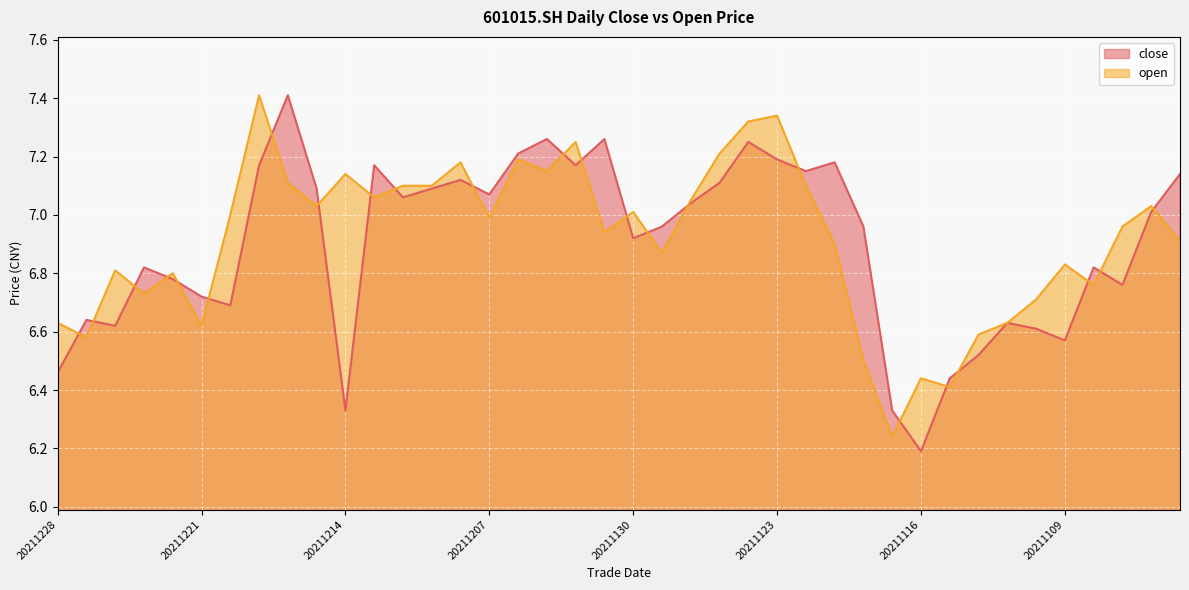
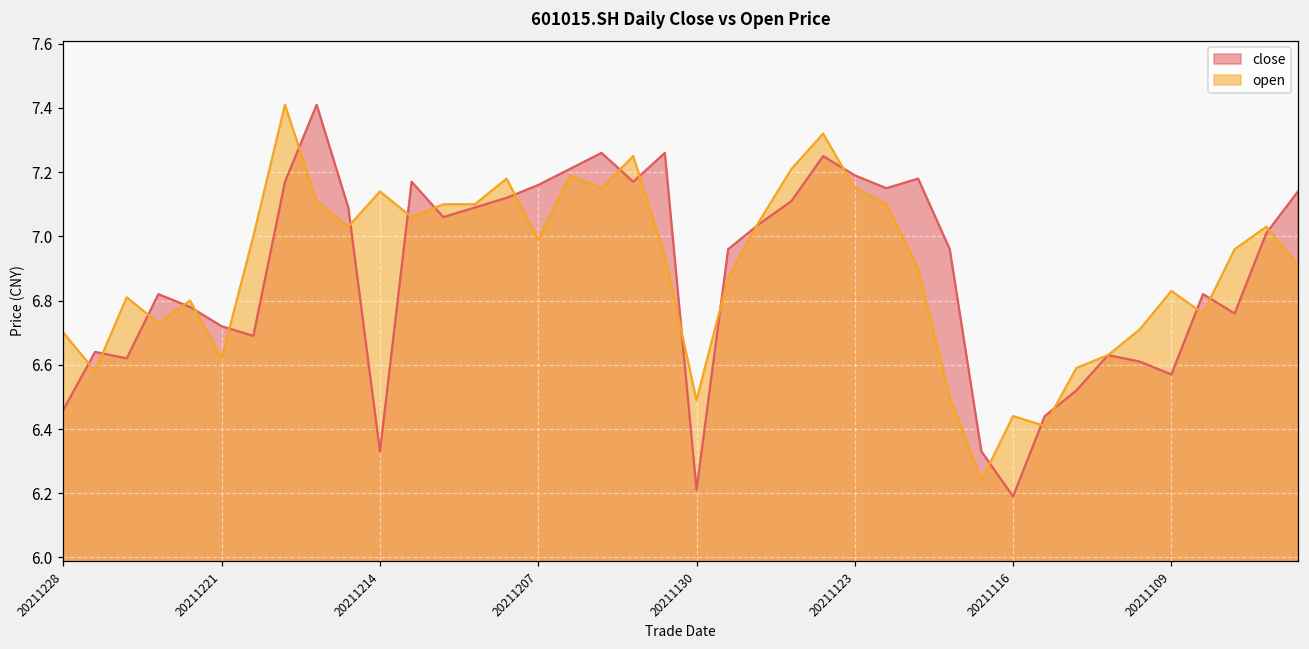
open, 20211228: 6.63 -> 6.70
close, 20211207: 7.07 -> 7.16
close, 20211130: 6.92 -> 6.21
open, 20211130: 7.01 -> 6.49
open, 20211123: 7.34 -> 7.15
